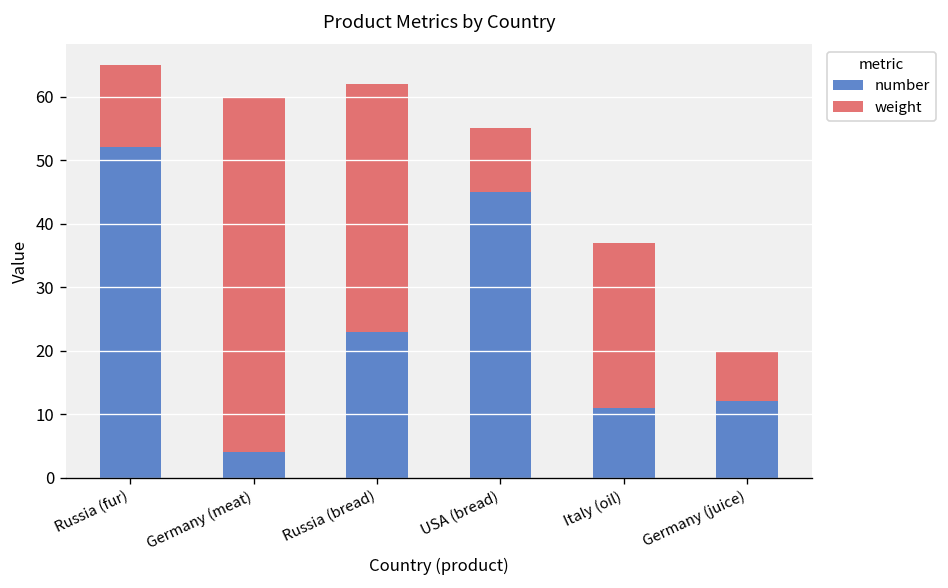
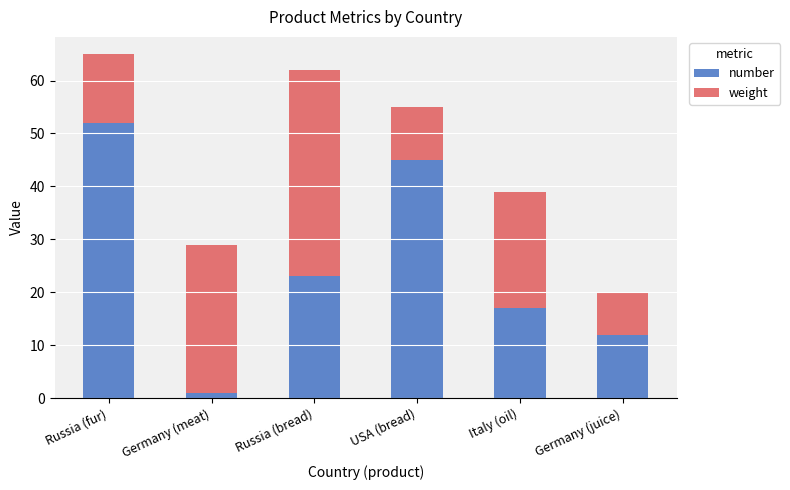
number, Germany (meat): 4 -> 1
weight, Germany (meat): 56 -> 28
number, Italy (oil): 11 -> 17
weight, Italy (oil): 26 -> 22
